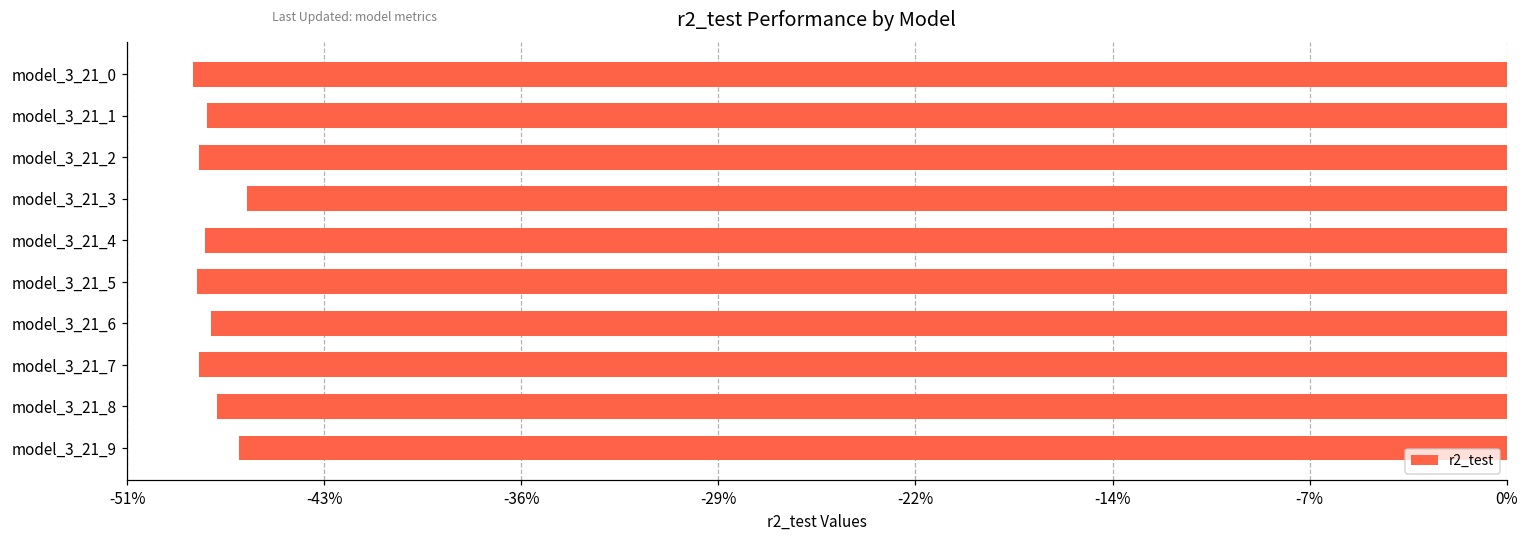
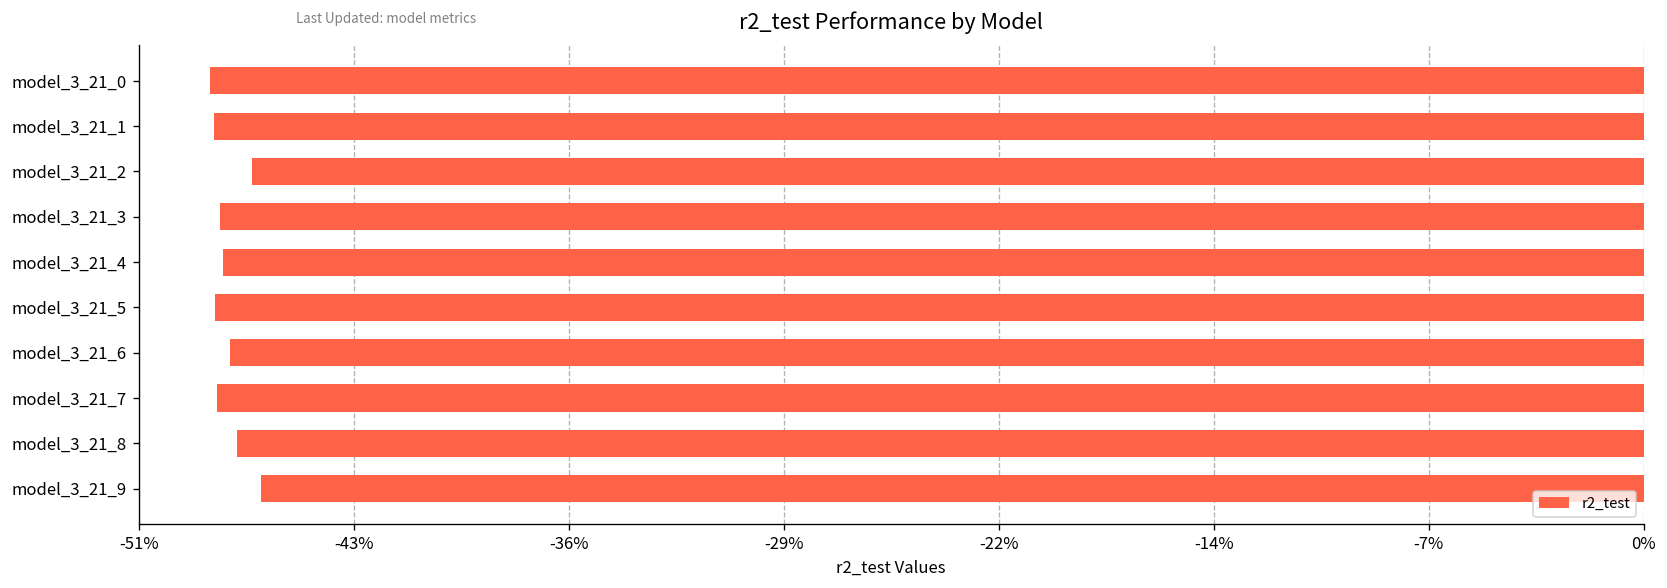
model_3_21_1: -47.8% -> -48.2%
model_3_21_2: -48.1% -> -46.9%
model_3_21_3: -46.3% -> -48.0%
